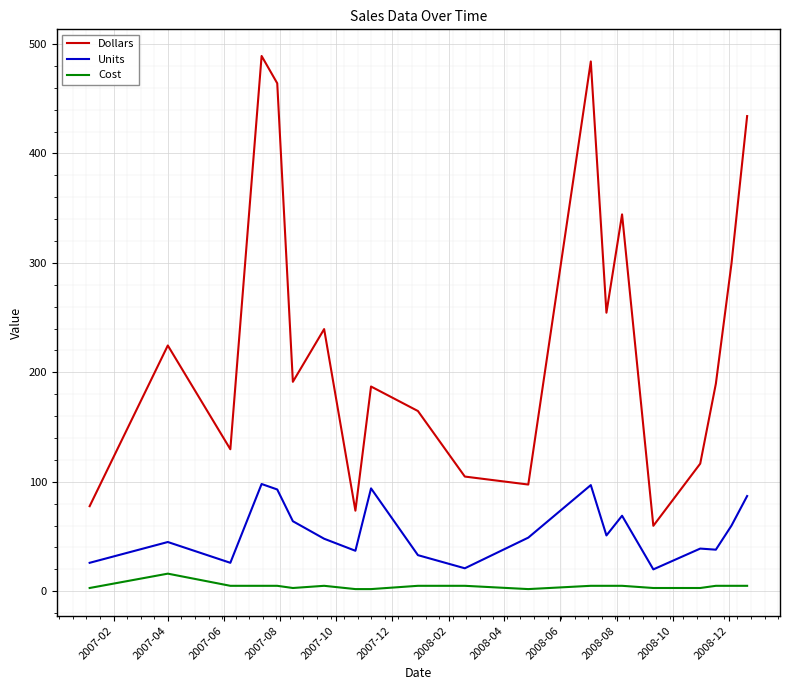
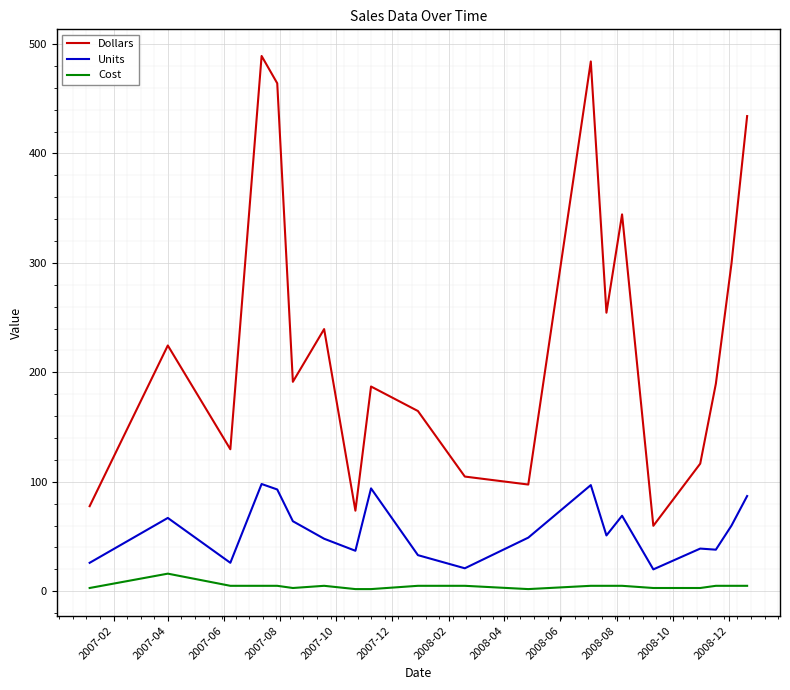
Units, 2007-04: 45 -> 67
